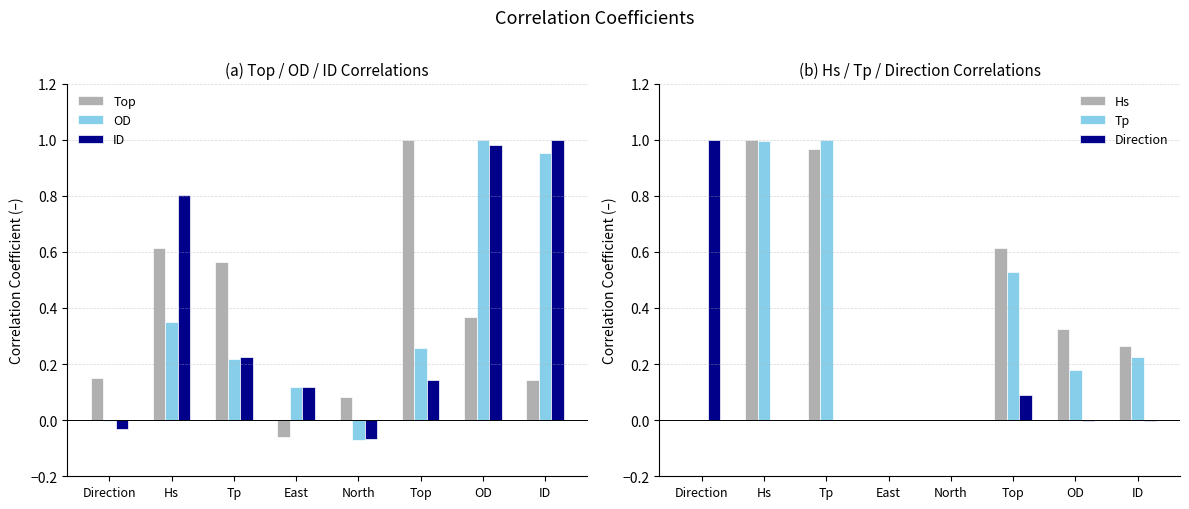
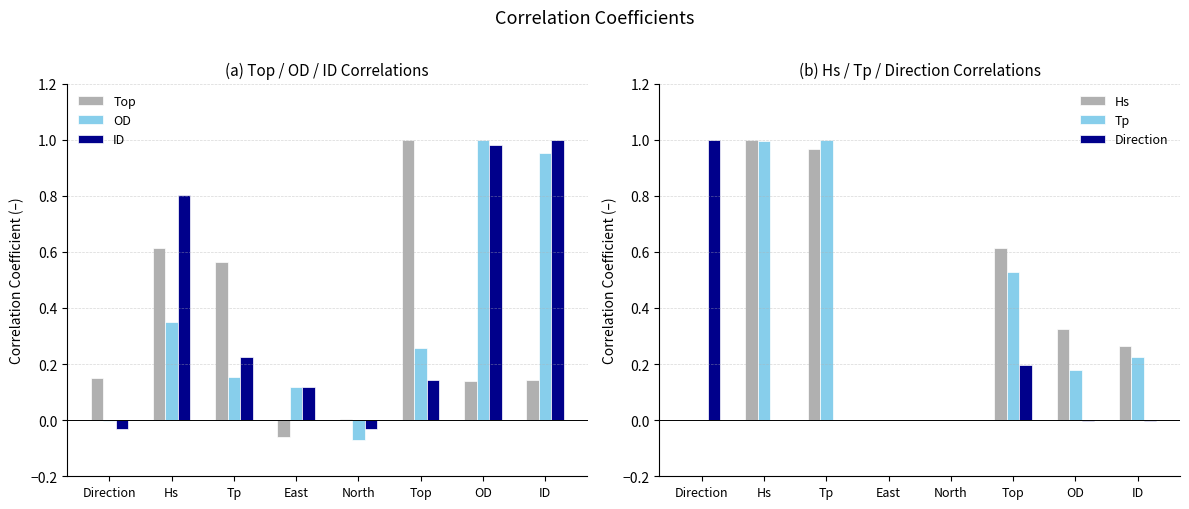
(a) Top / OD / ID Correlations, OD, Tp: 0.22 -> 0.16
(a) Top / OD / ID Correlations, Top, North: 0.08 -> 0.00
(a) Top / OD / ID Correlations, ID, North: -0.07 -> -0.03
(a) Top / OD / ID Correlations, Top, OD: 0.37 -> 0.14
(b) Hs / Tp / Direction Correlations, Direction, Top: 0.09 -> 0.20
